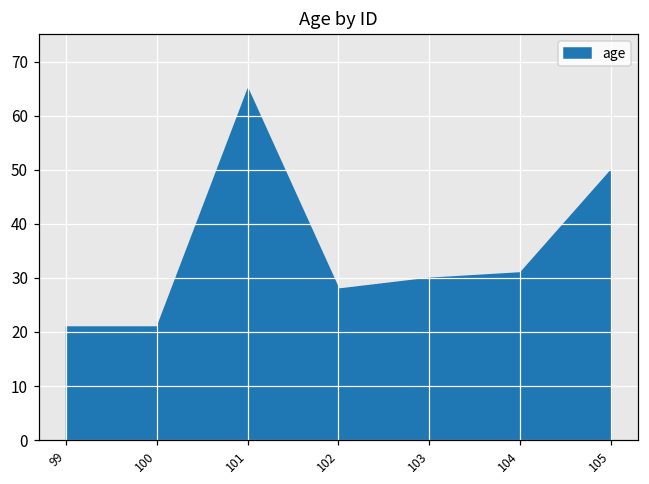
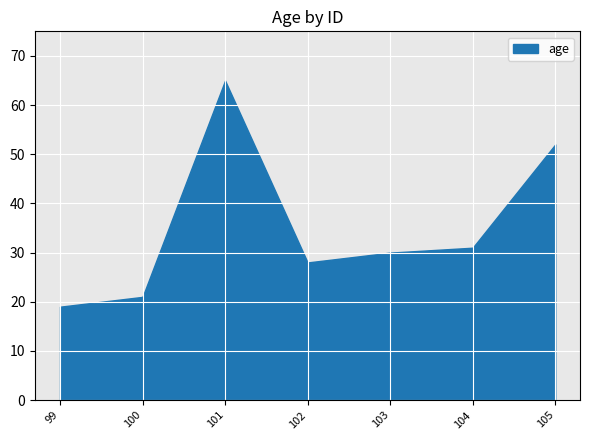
99: 21 -> 19
105: 50 -> 52
